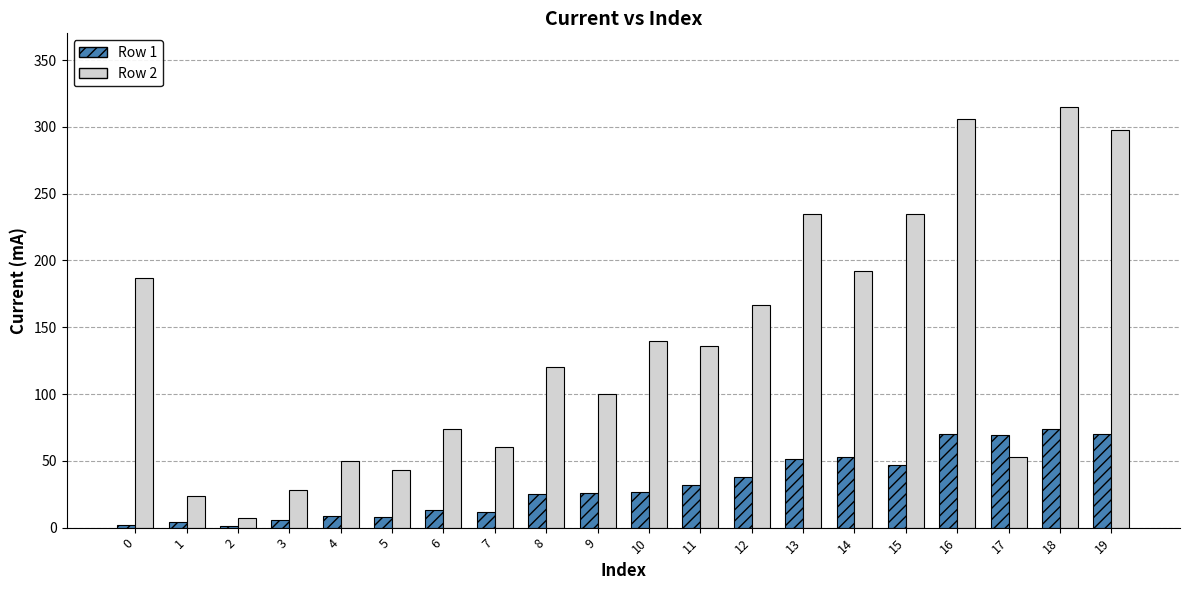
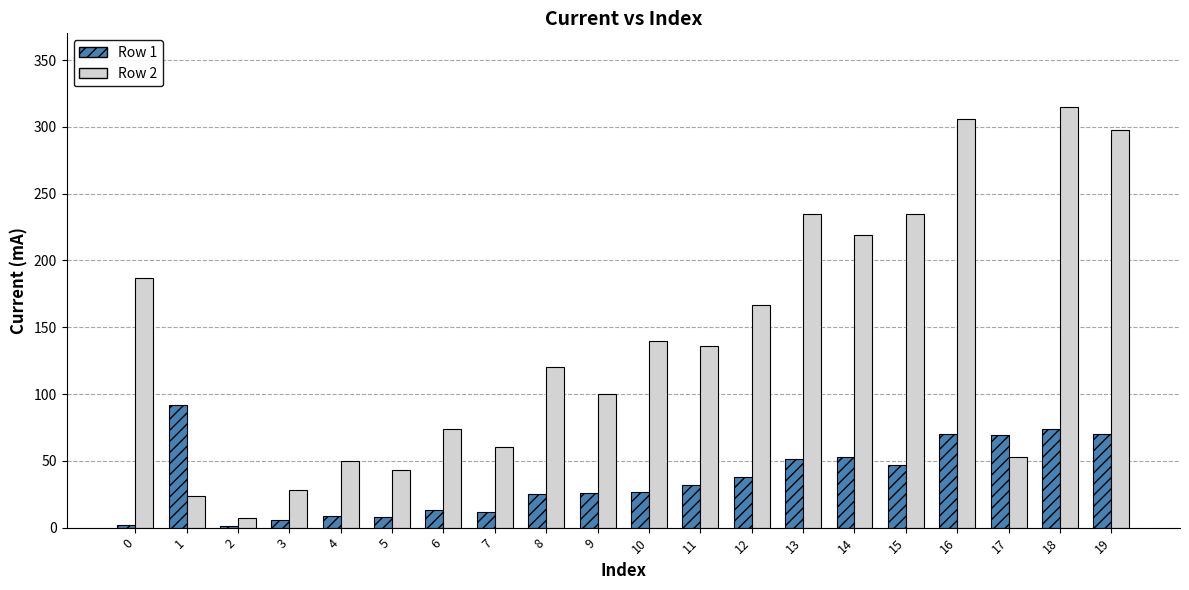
Row 1, 1: 4 -> 92
Row 2, 14: 192 -> 219
